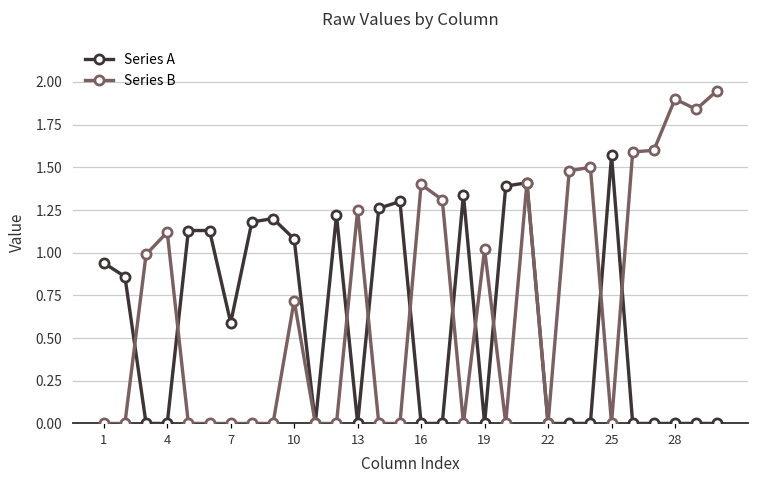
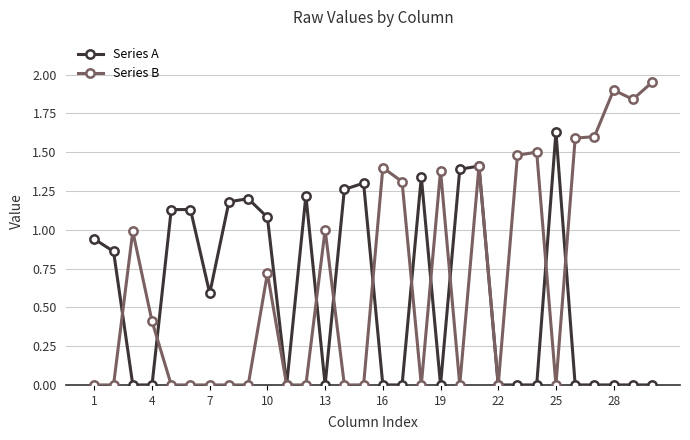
Series B, 4: 1.12 -> 0.41
Series B, 13: 1.25 -> 1.00
Series B, 19: 1.02 -> 1.38
Series A, 25: 1.57 -> 1.63
